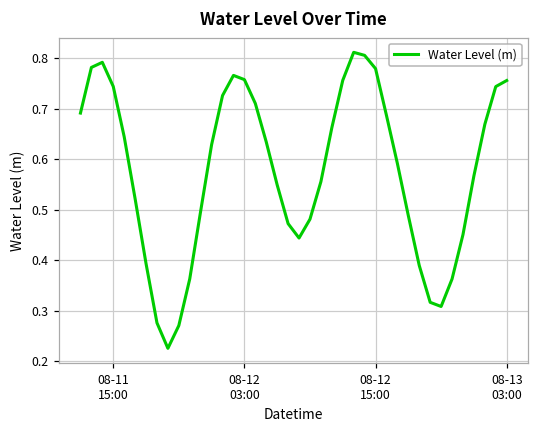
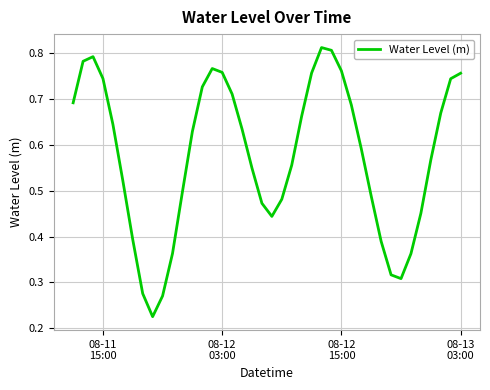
08-12 15:00: 0.78 -> 0.76
